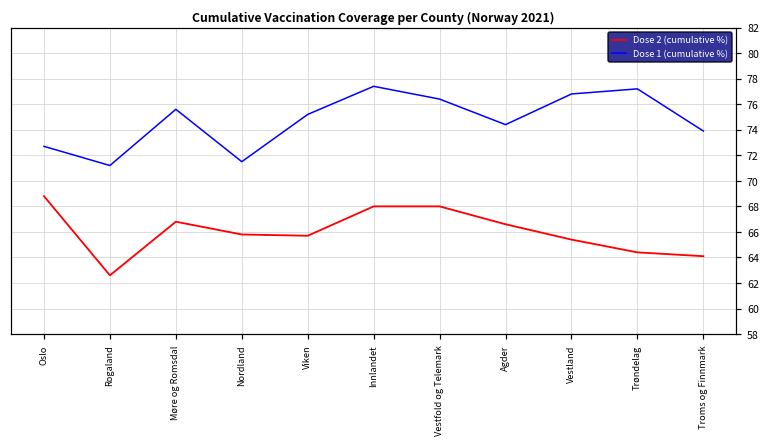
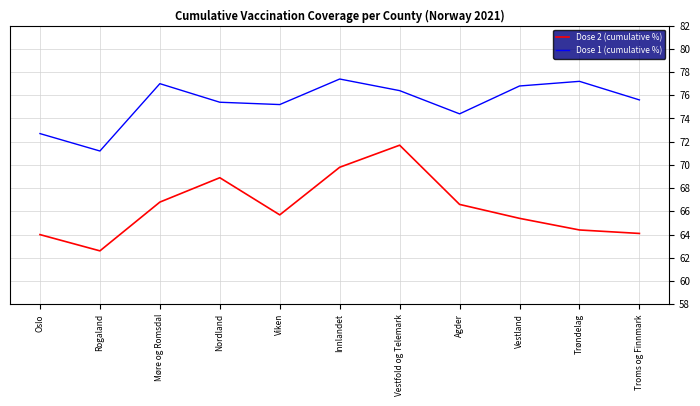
Dose 2 (cumulative %), Oslo: 68.8 -> 64.0
Dose 1 (cumulative %), Møre og Romsdal: 75.6 -> 77.0
Dose 2 (cumulative %), Nordland: 65.8 -> 68.9
Dose 1 (cumulative %), Nordland: 71.5 -> 75.4
Dose 2 (cumulative %), Innlandet: 68.0 -> 69.8
Dose 2 (cumulative %), Vestfold og Telemark: 68.0 -> 71.7
Dose 1 (cumulative %), Troms og Finnmark: 73.9 -> 75.6
